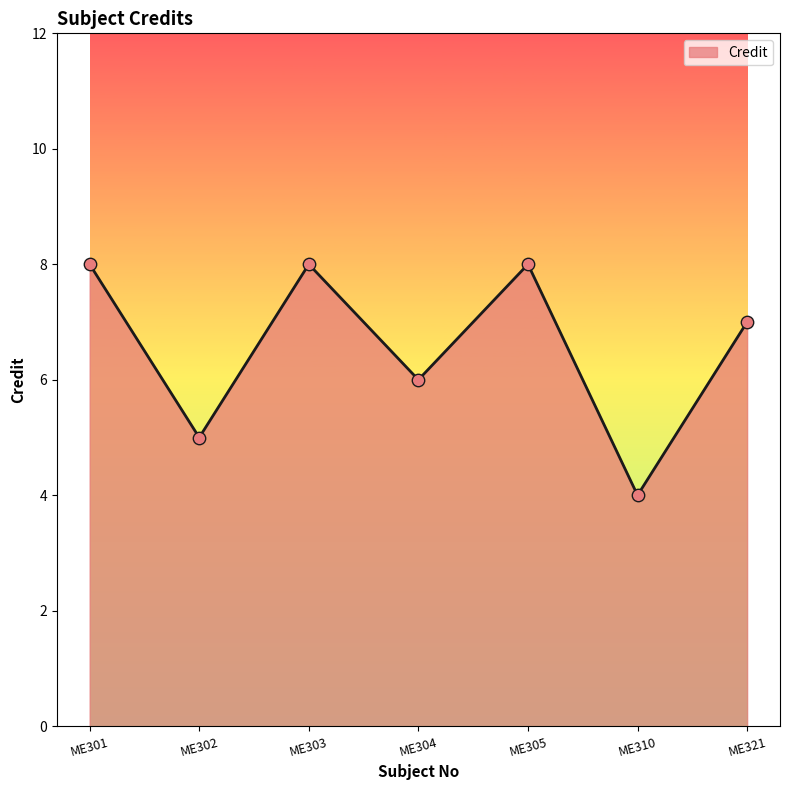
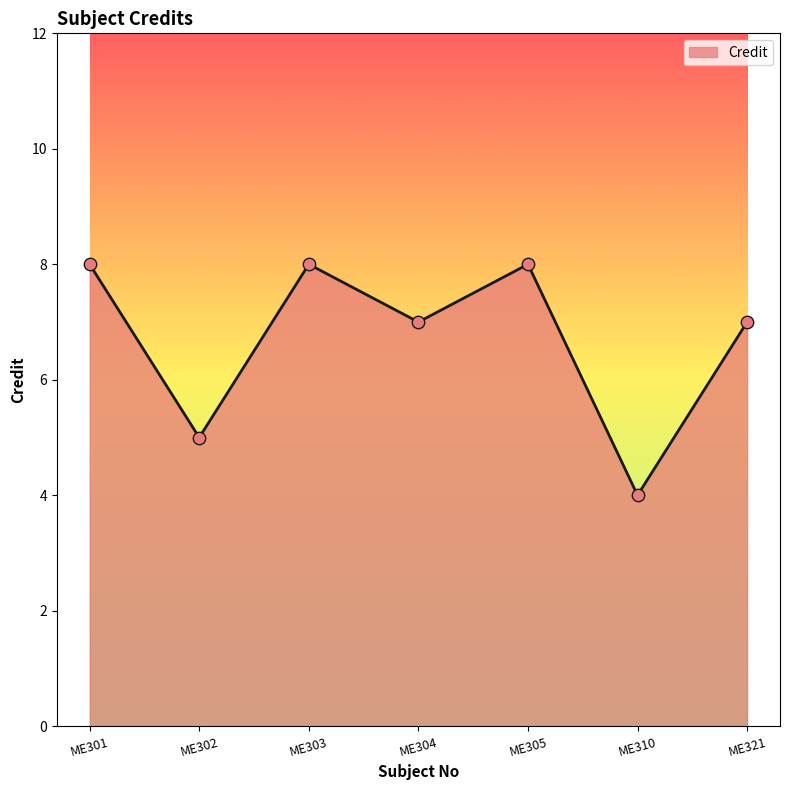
ME304: 6 -> 7
